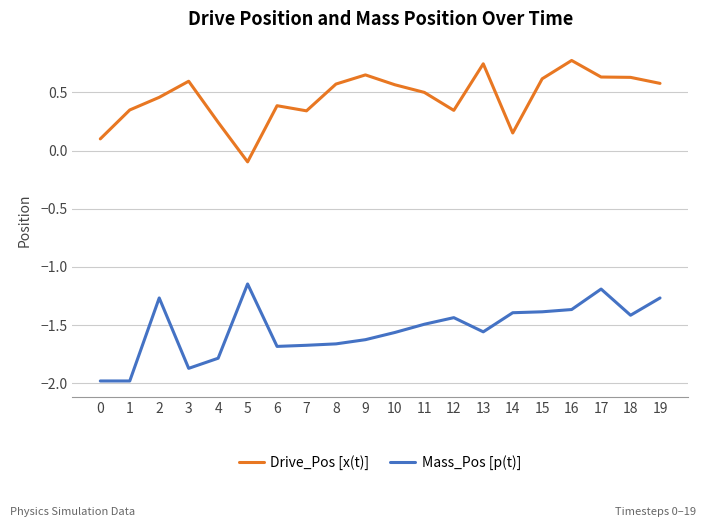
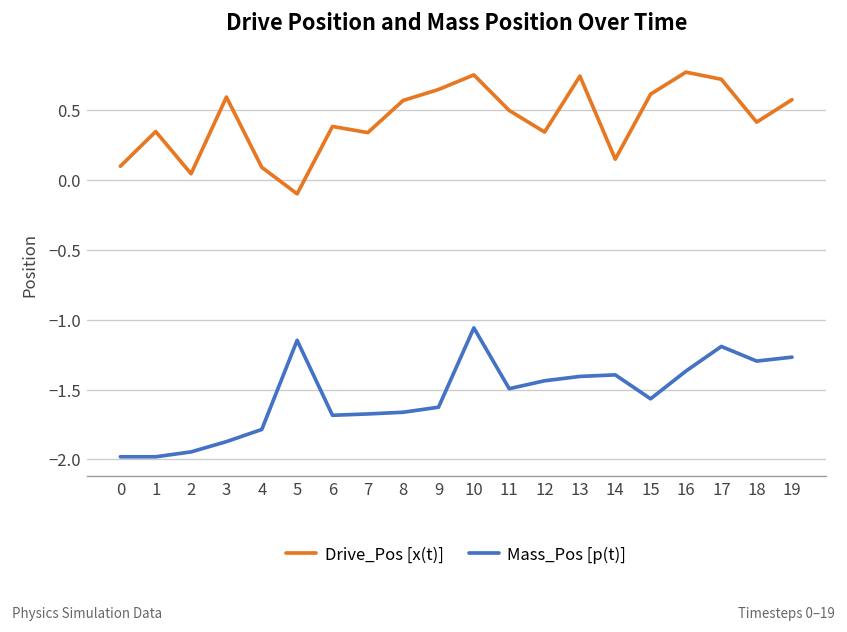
Drive_Pos [x(t)], 2: 0.46 -> 0.05
Mass_Pos [p(t)], 2: -1.27 -> -1.95
Drive_Pos [x(t)], 4: 0.24 -> 0.09
Drive_Pos [x(t)], 10: 0.57 -> 0.75
Mass_Pos [p(t)], 10: -1.56 -> -1.06
Mass_Pos [p(t)], 13: -1.56 -> -1.41
Mass_Pos [p(t)], 15: -1.39 -> -1.57
Drive_Pos [x(t)], 17: 0.63 -> 0.72
Drive_Pos [x(t)], 18: 0.63 -> 0.42
Mass_Pos [p(t)], 18: -1.42 -> -1.30
